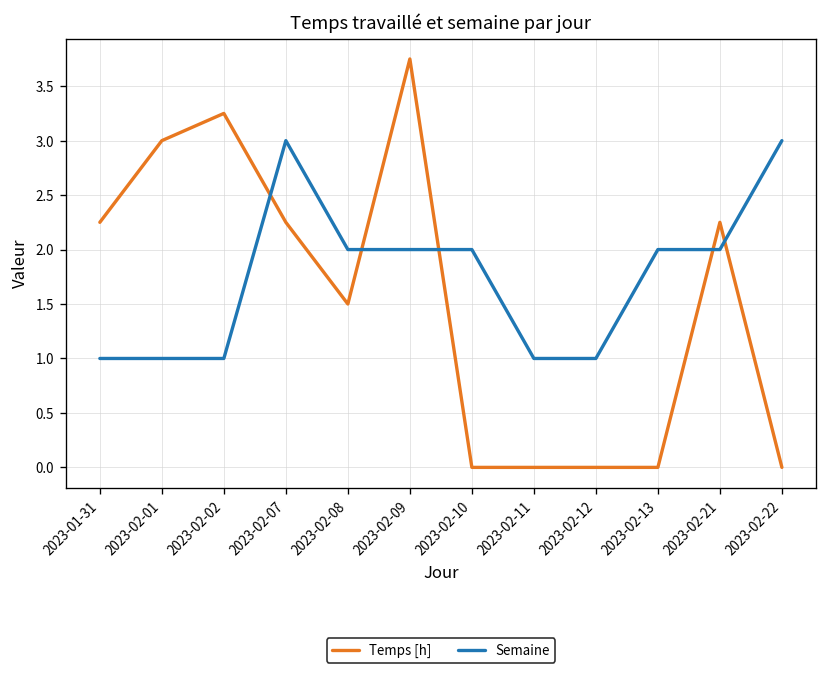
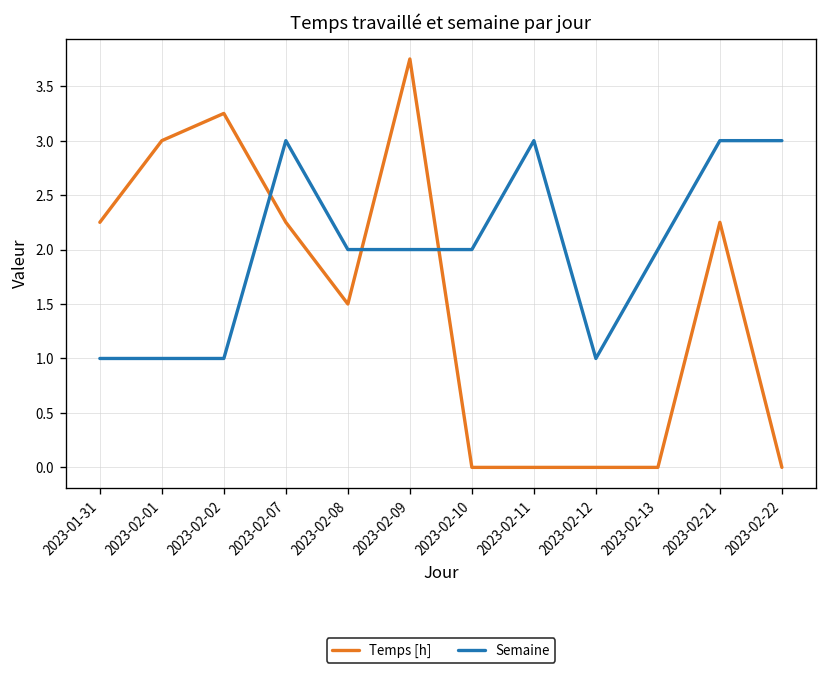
Semaine, 2023-02-11: 1 -> 3
Semaine, 2023-02-21: 2 -> 3
